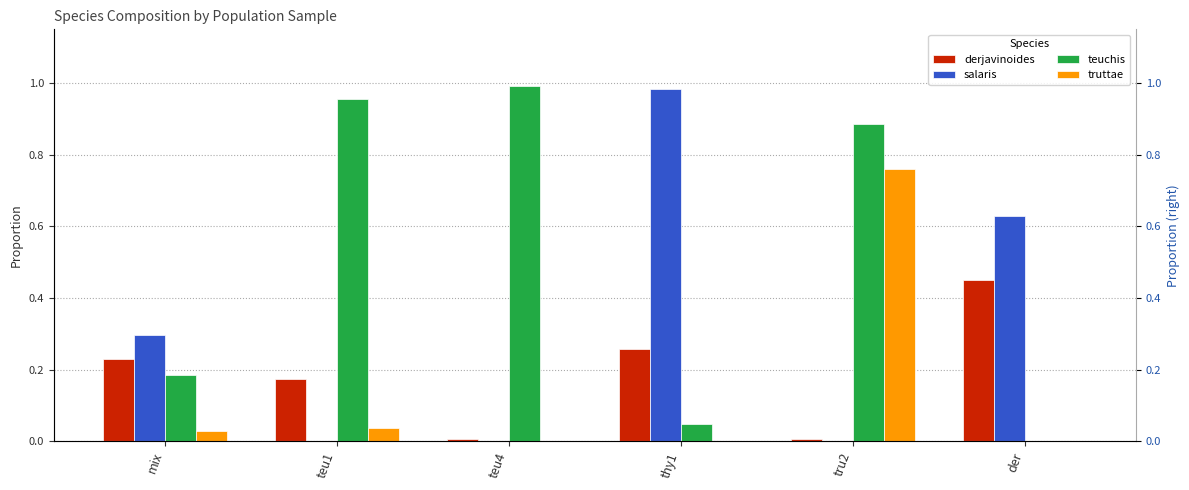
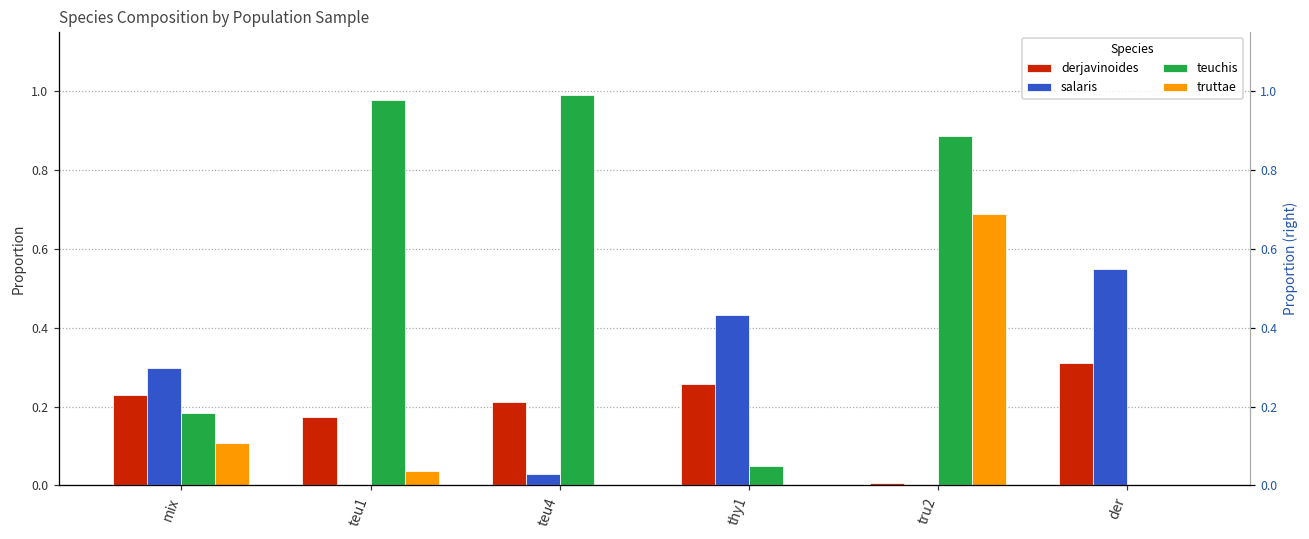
truttae, mix: 0.03 -> 0.11
teuchis, teu1: 0.96 -> 0.98
derjavinoides, teu4: 0.01 -> 0.21
salaris, teu4: 0.00 -> 0.03
salaris, thy1: 0.98 -> 0.43
truttae, tru2: 0.76 -> 0.69
derjavinoides, der: 0.45 -> 0.31
salaris, der: 0.63 -> 0.55
